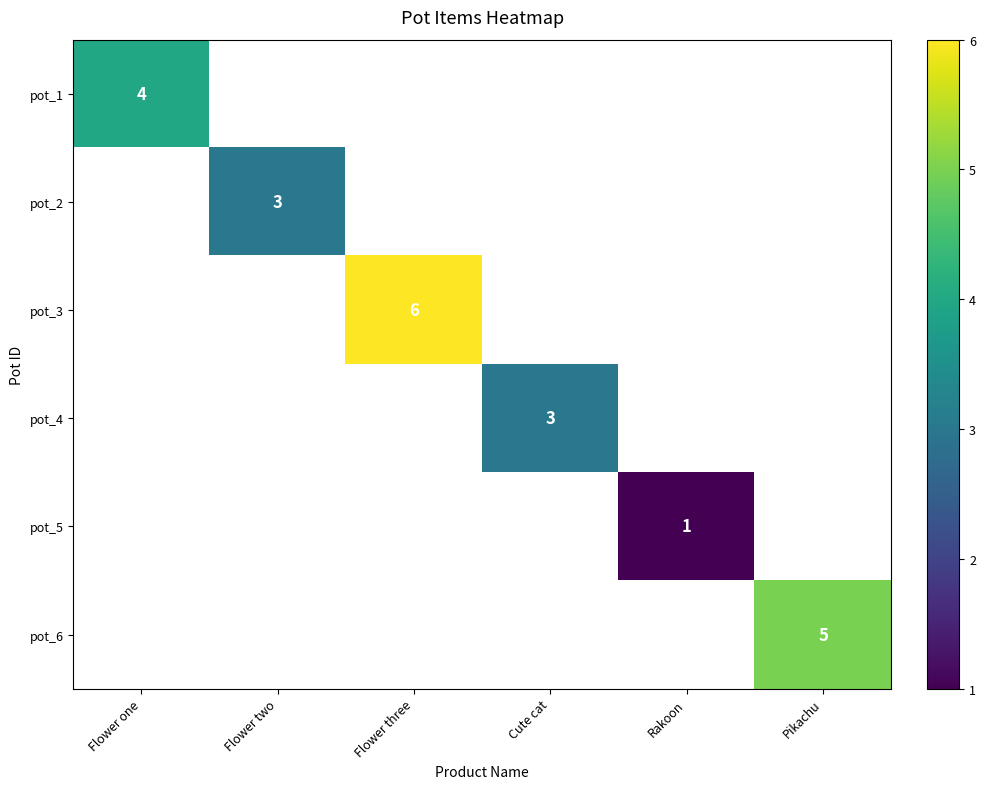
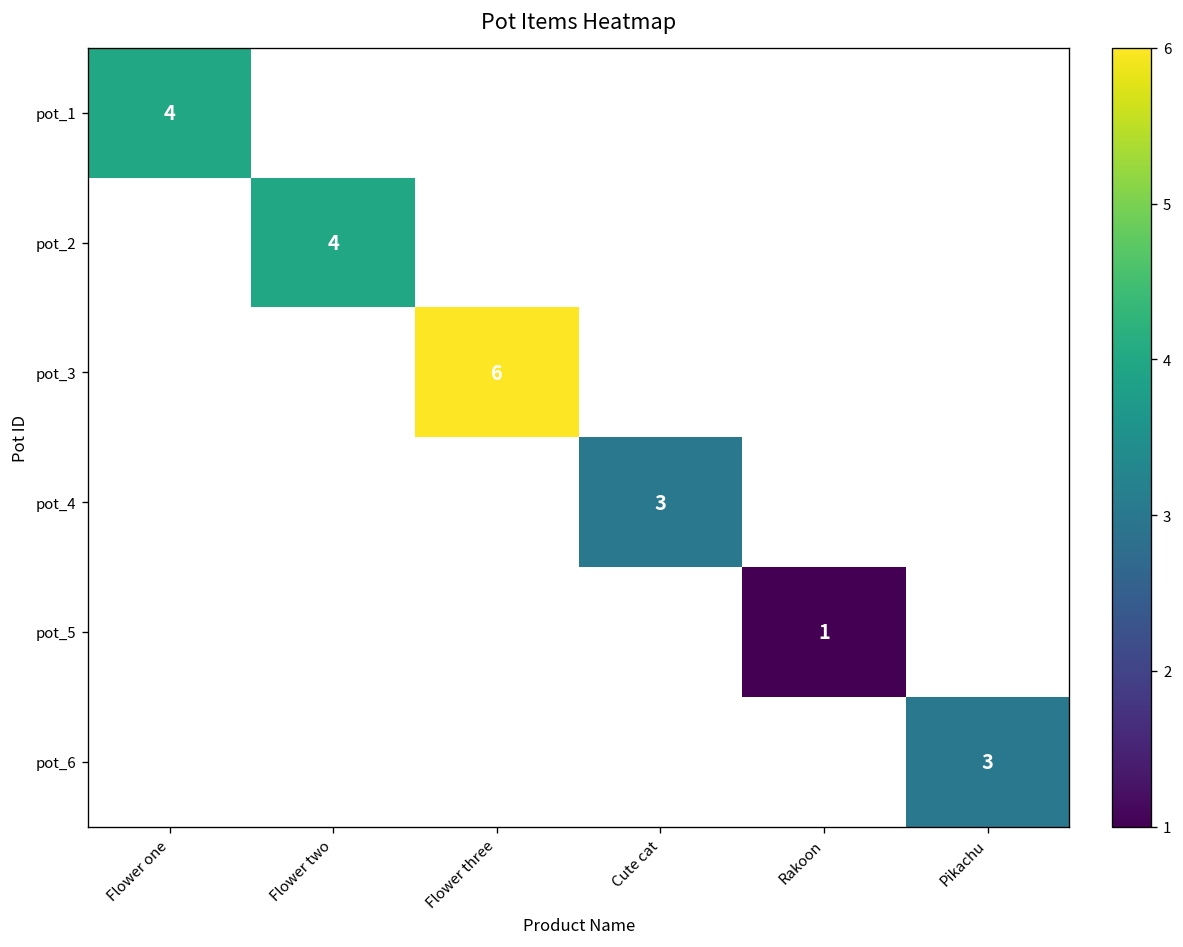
pot_2, Flower two: 3 -> 4
pot_6, Pikachu: 5 -> 3
